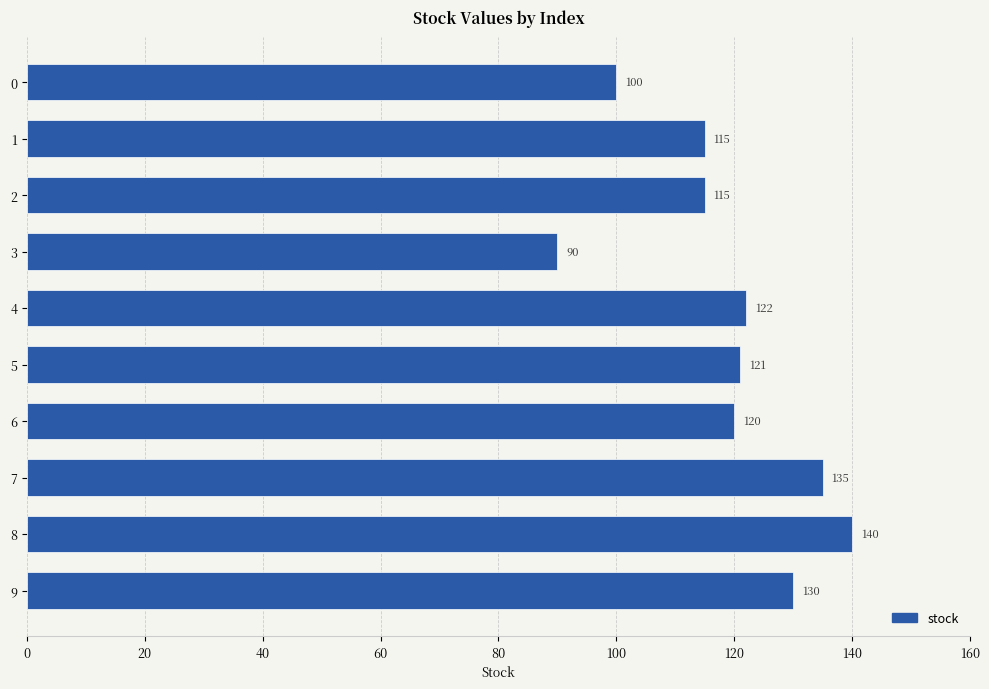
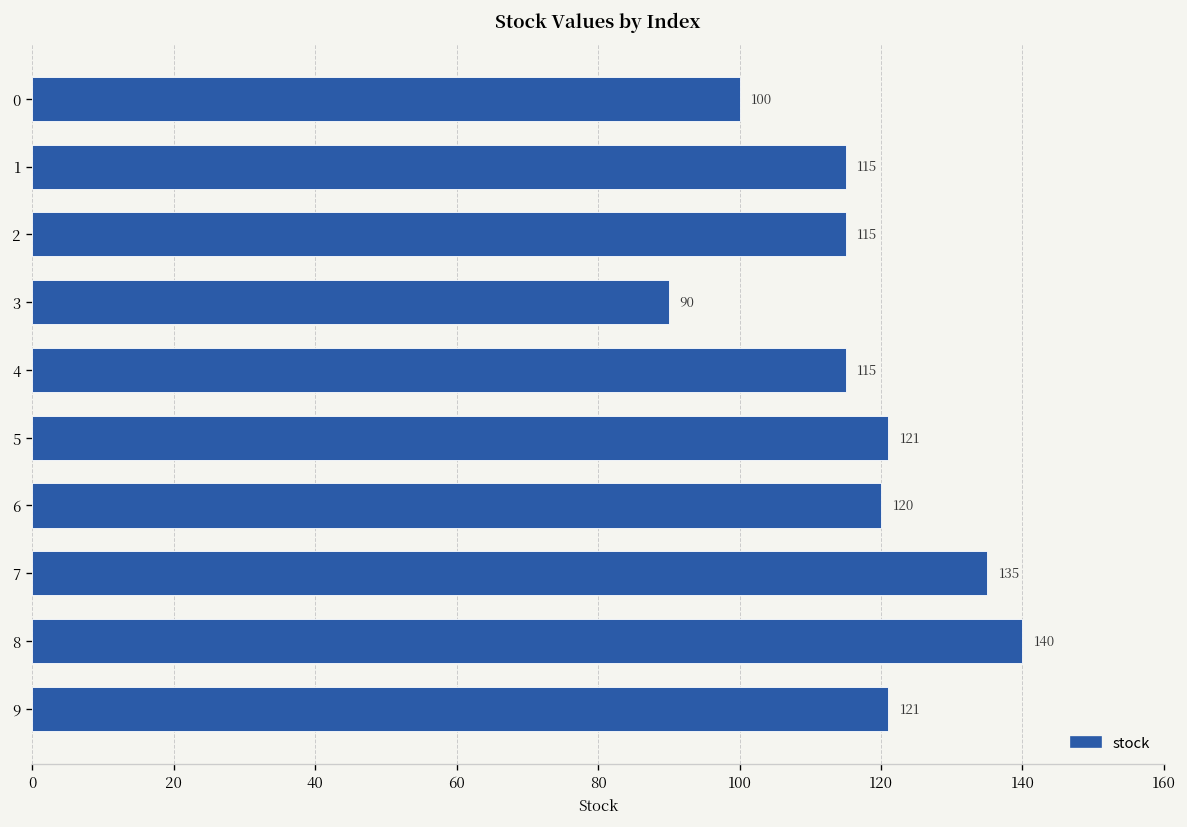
4: 122 -> 115
9: 130 -> 121
